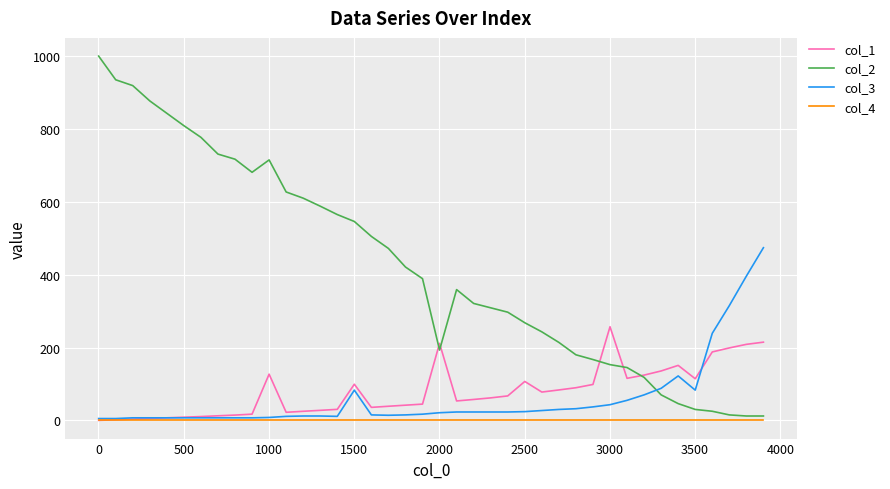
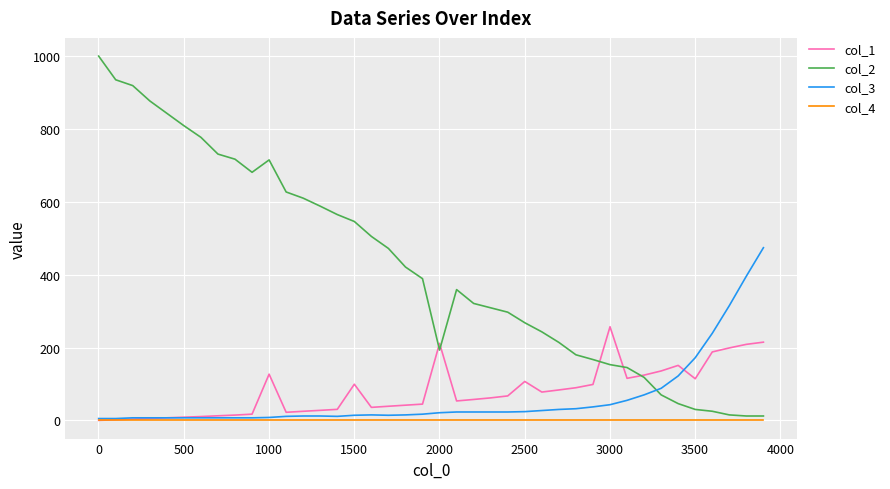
col_3, 1500: 80 -> 10
col_3, 3500: 80 -> 170
